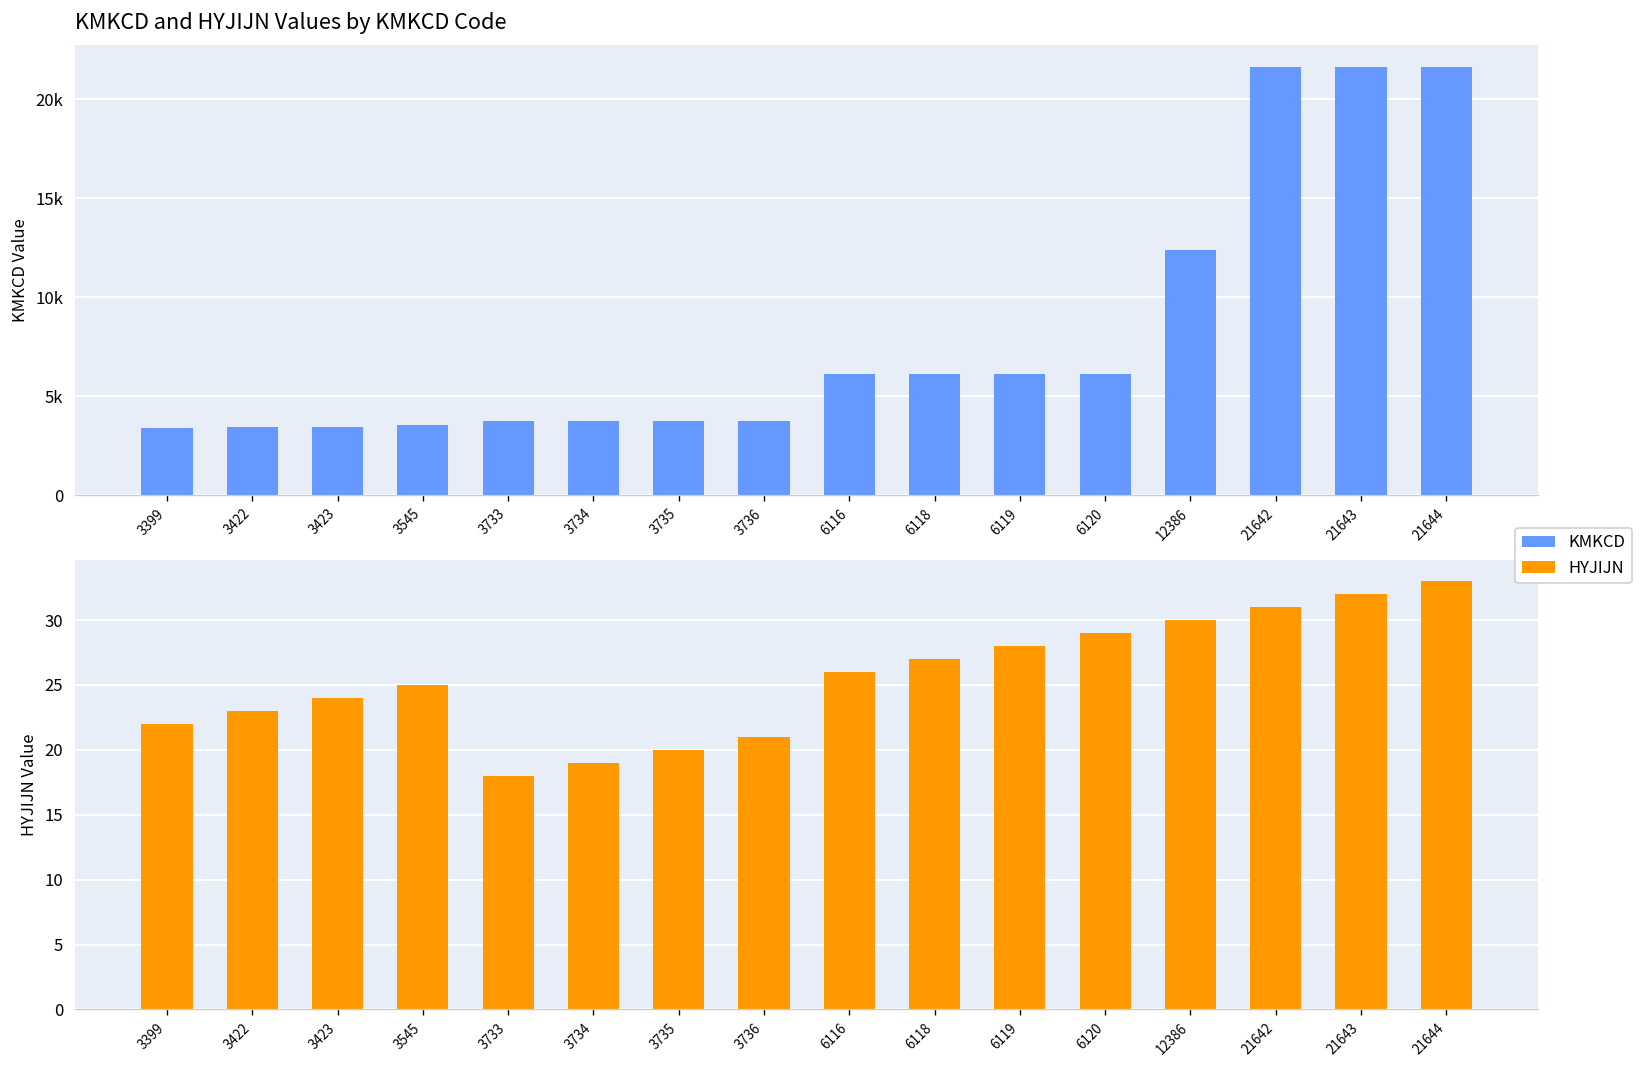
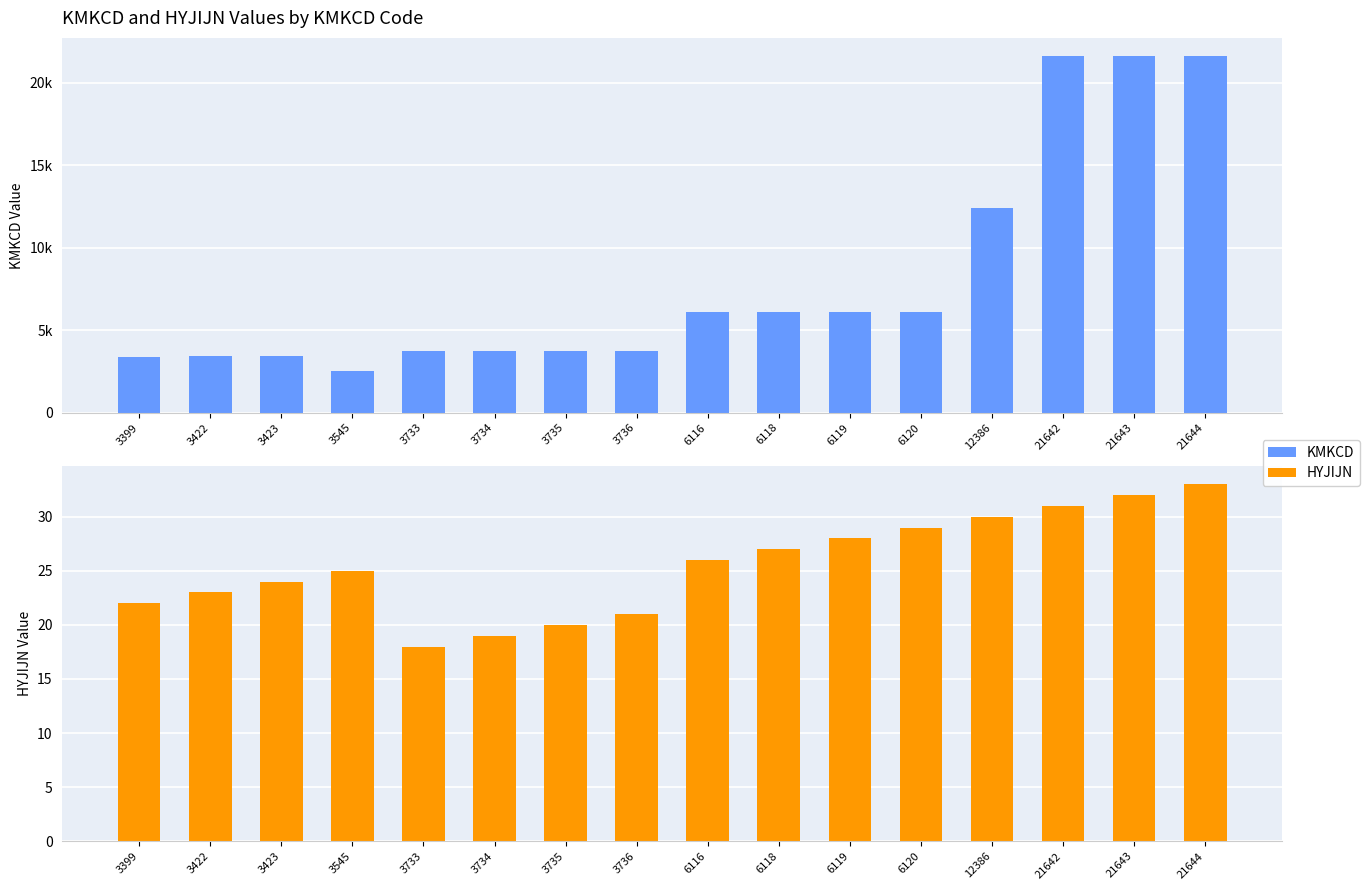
KMKCD and HYJIJN Values by KMKCD Code, 3545: 3500 -> 2500
